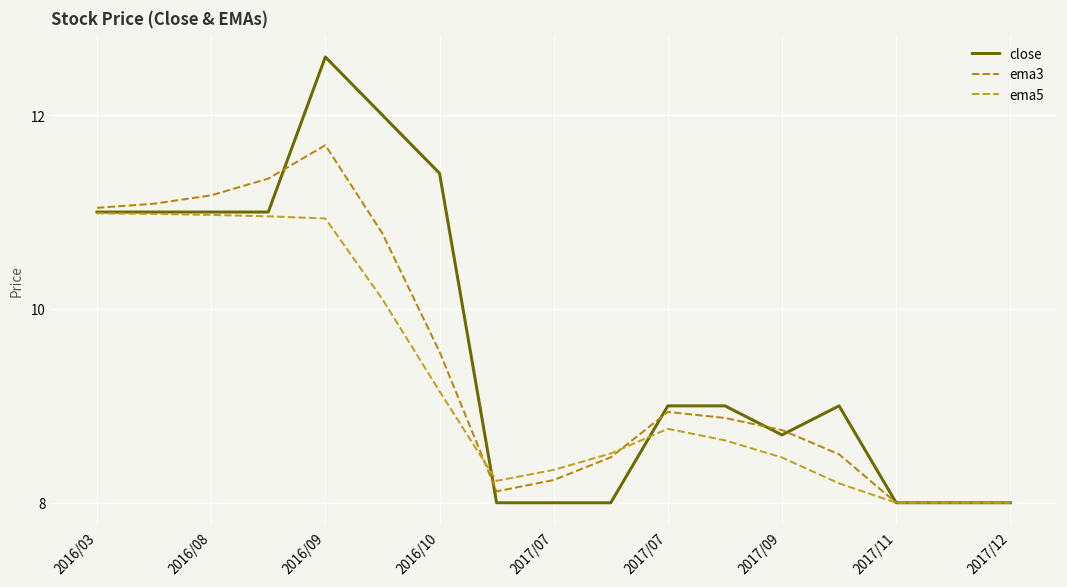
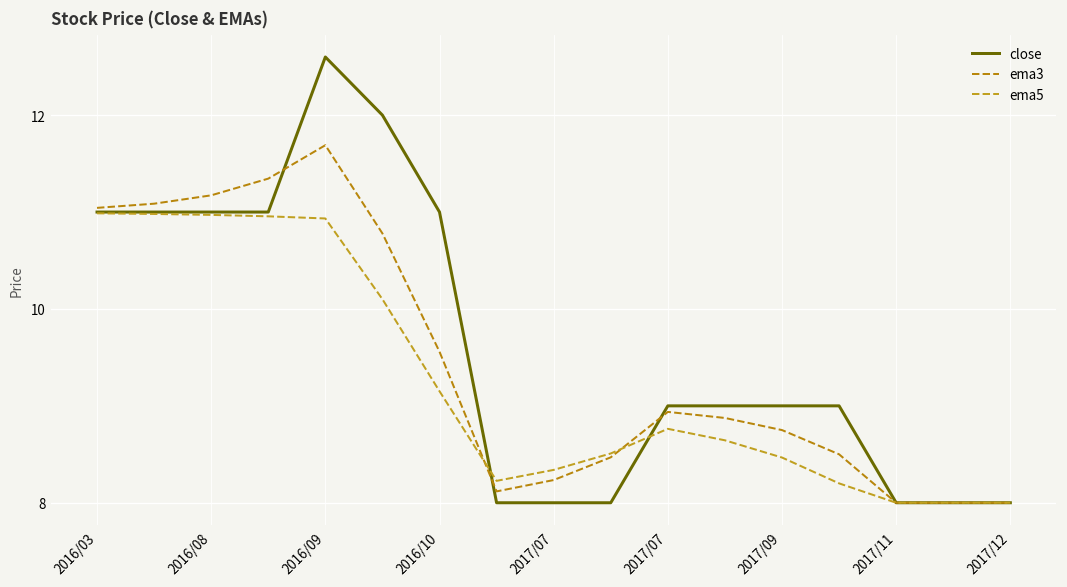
close, 2016/10: 11.4 -> 11.0
close, 2017/09: 8.7 -> 9.0
